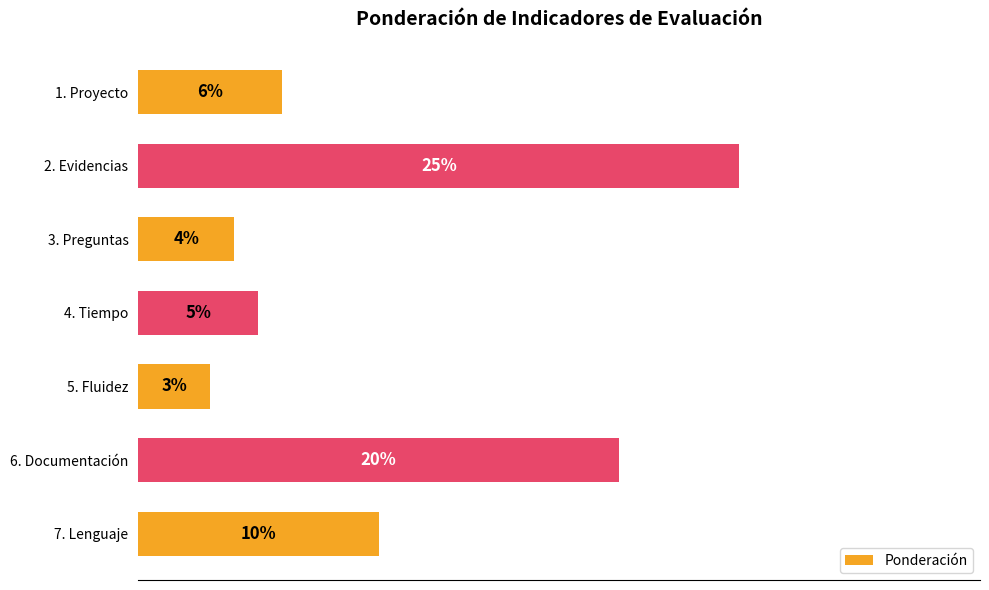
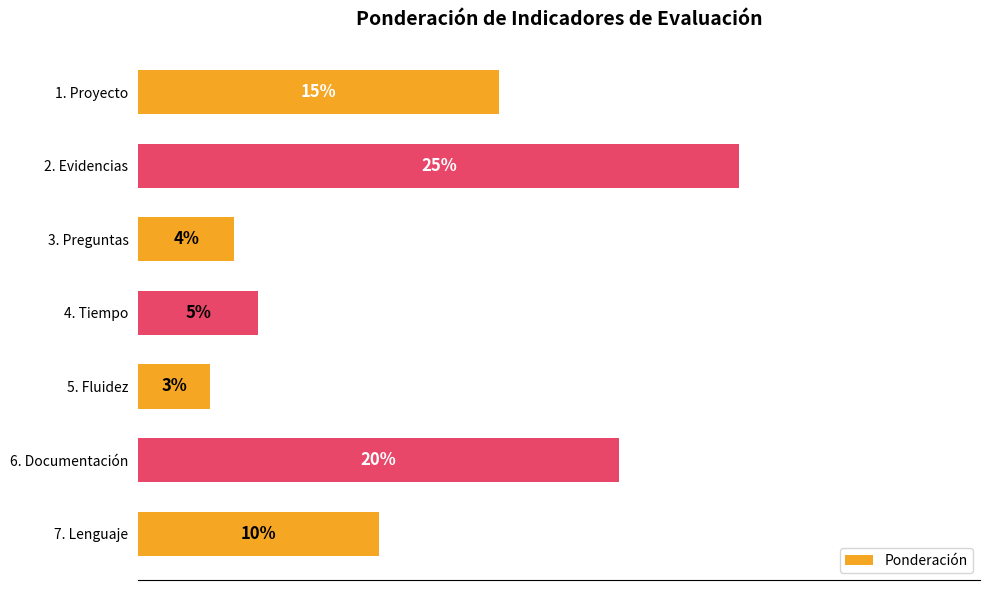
1. Proyecto: 6% -> 15%
